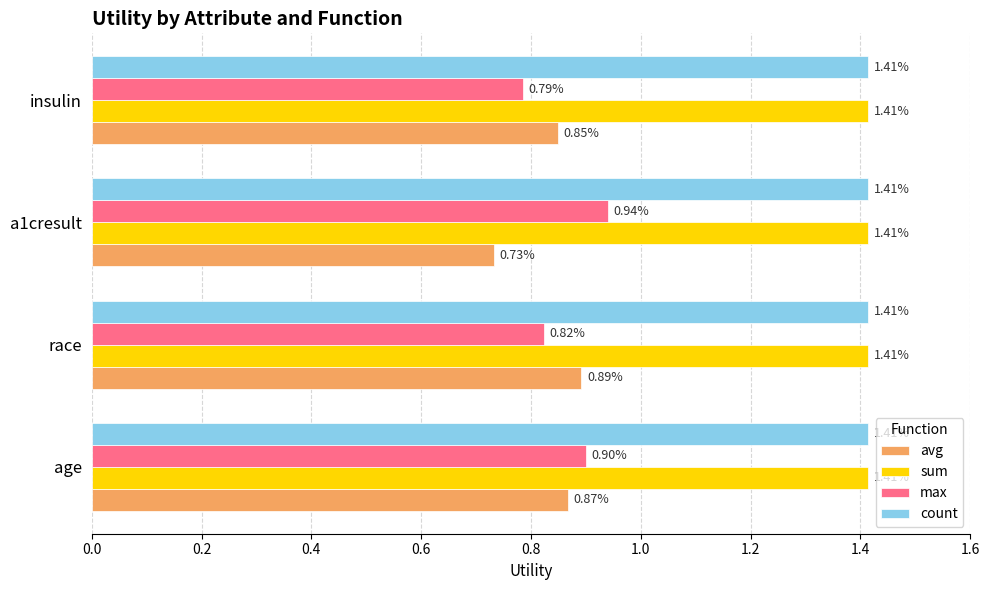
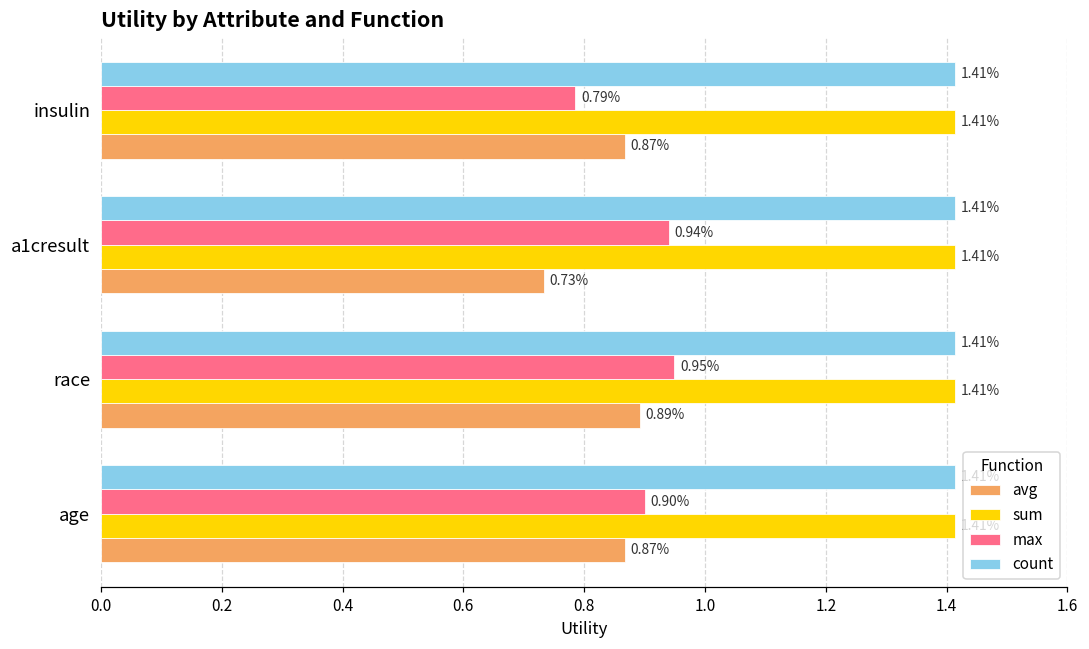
avg, insulin: 0.85% -> 0.87%
max, race: 0.82% -> 0.95%
